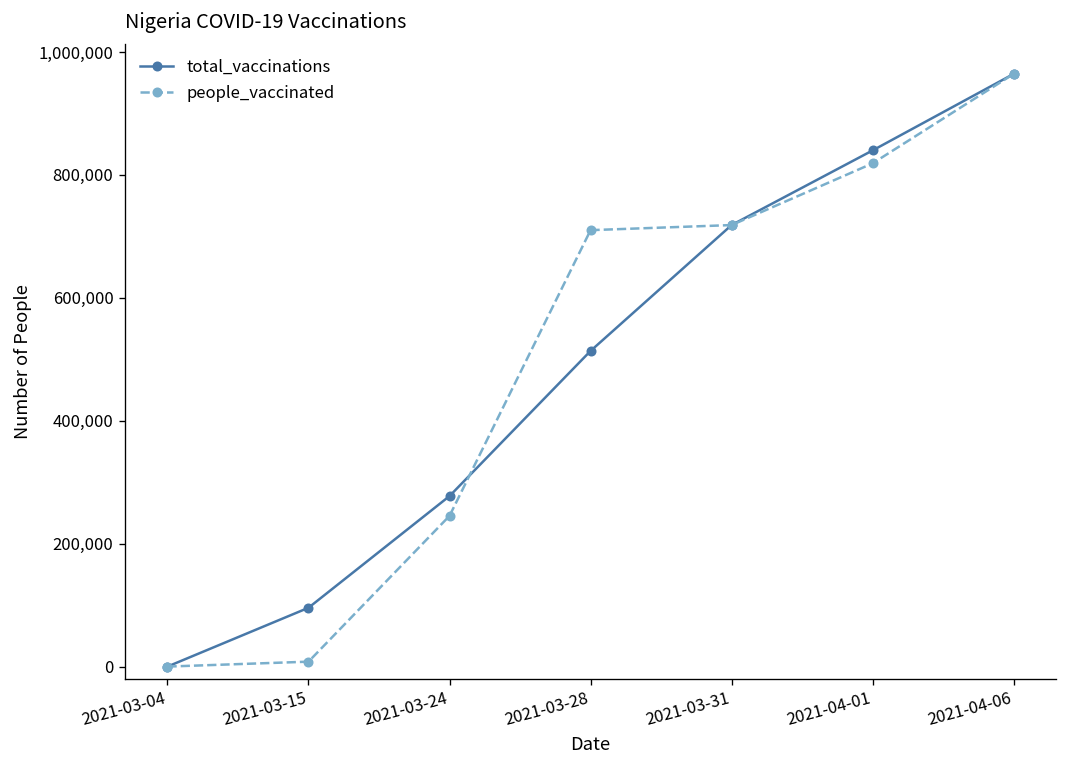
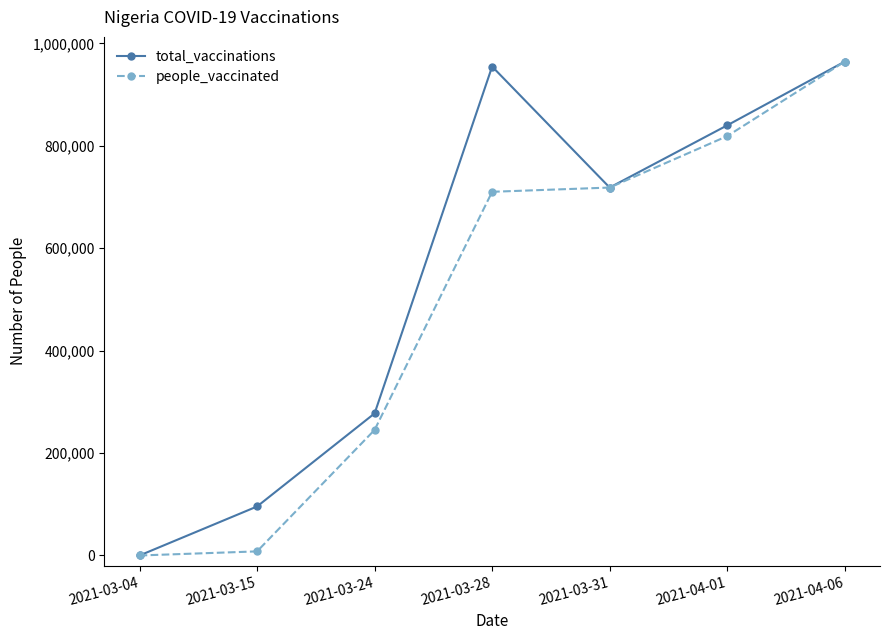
total_vaccinations, 2021-03-28: 510,000 -> 950,000
